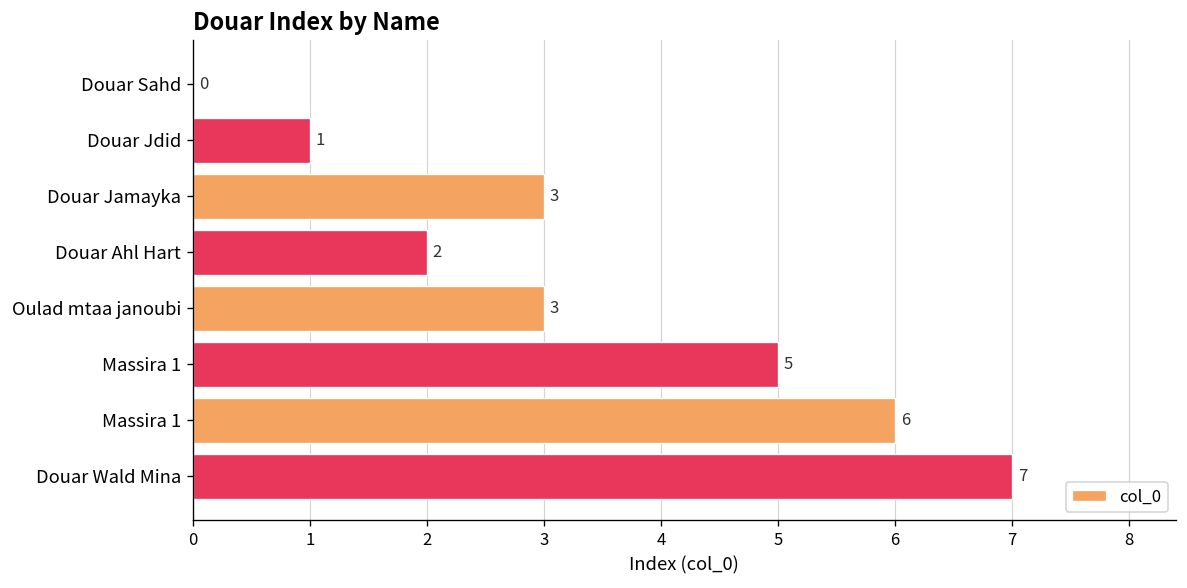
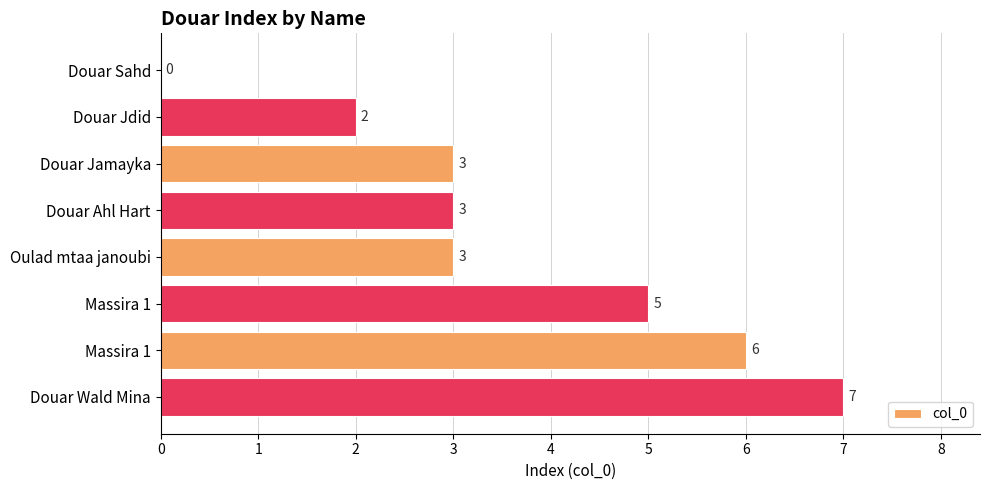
Douar Jdid: 1 -> 2
Douar Ahl Hart: 2 -> 3
